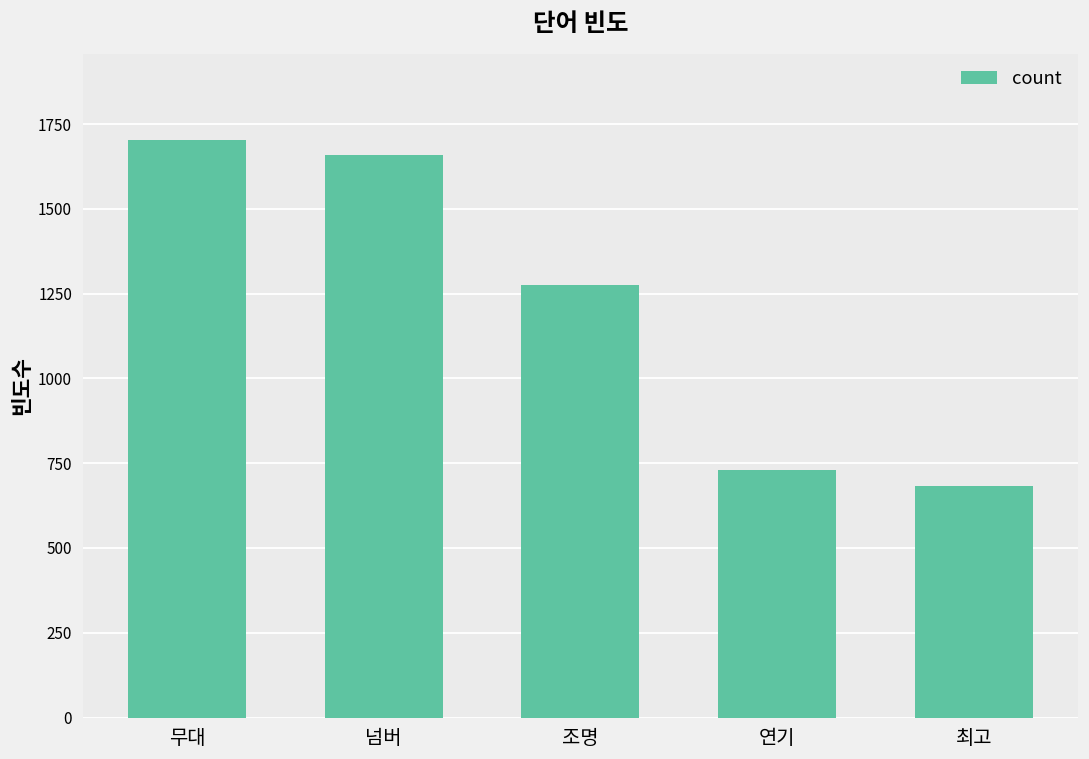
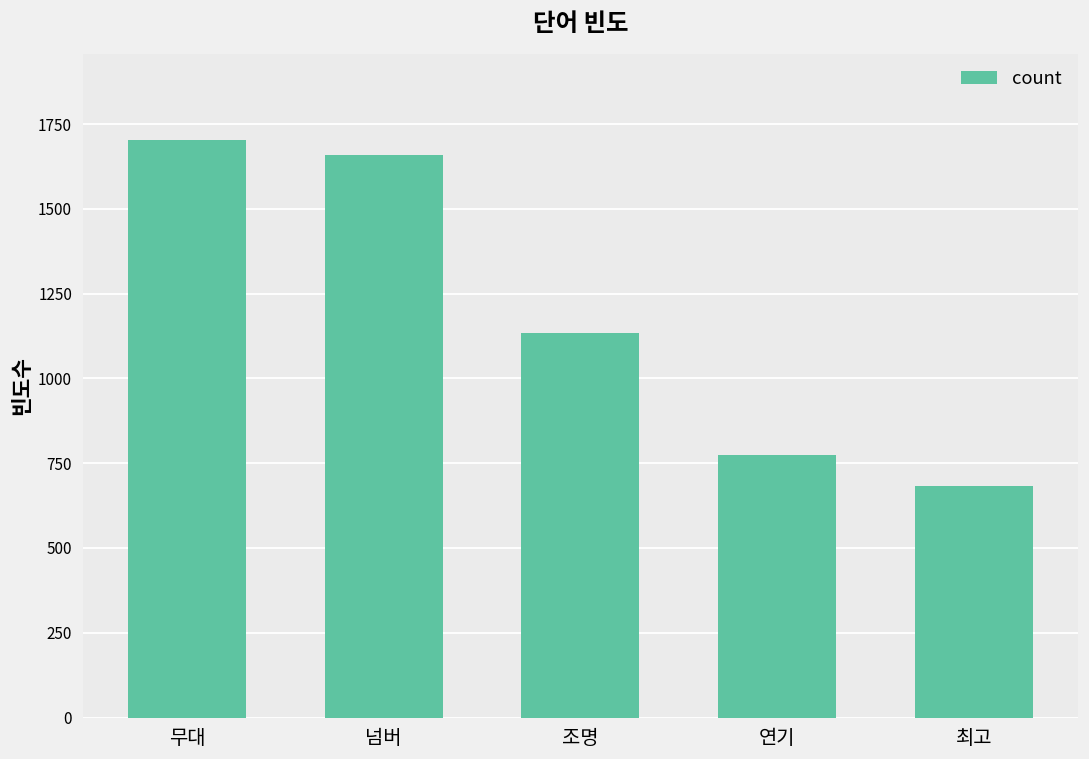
조명: 1270 -> 1130
연기: 730 -> 780
